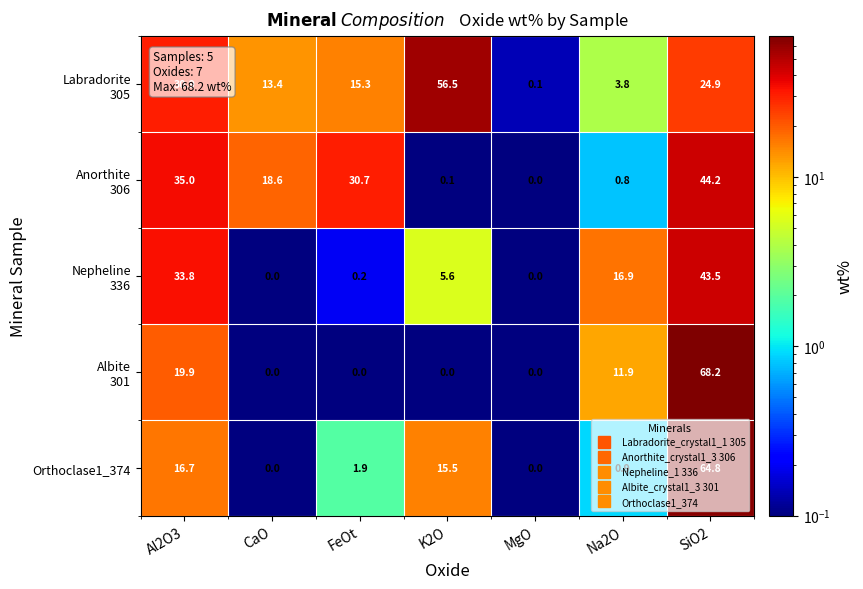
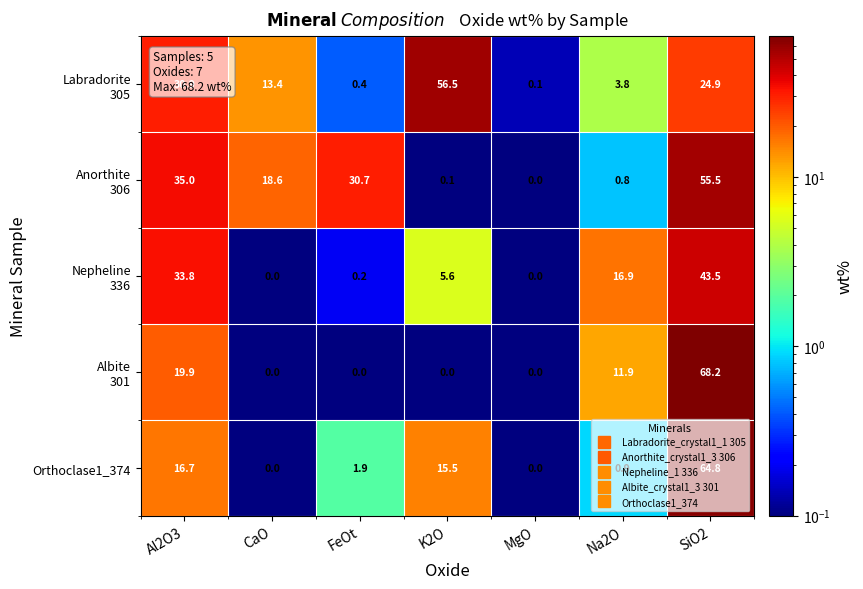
Labradorite 305, FeOt: 15.3 -> 0.4
Anorthite 306, SiO2: 44.2 -> 55.5
